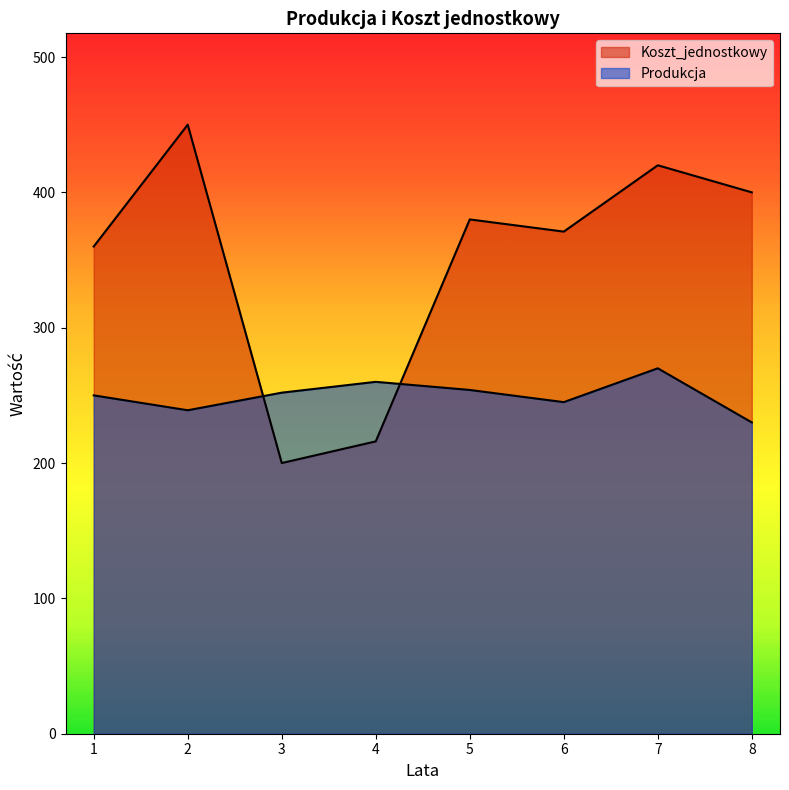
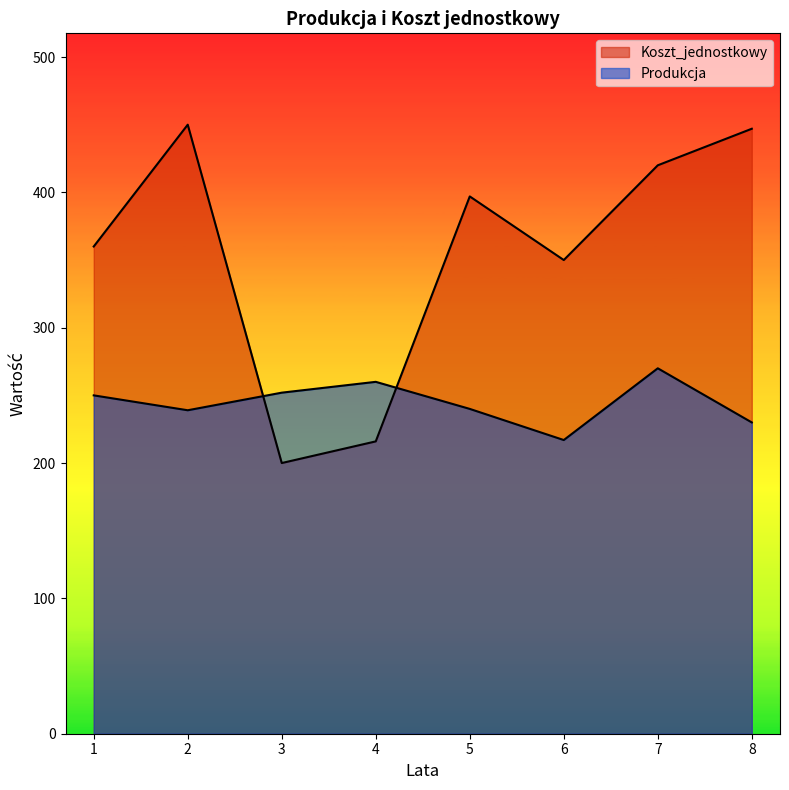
Koszt_jednostkowy, 5: 380 -> 397
Produkcja, 5: 254 -> 240
Koszt_jednostkowy, 6: 371 -> 350
Produkcja, 6: 245 -> 217
Koszt_jednostkowy, 8: 400 -> 447
